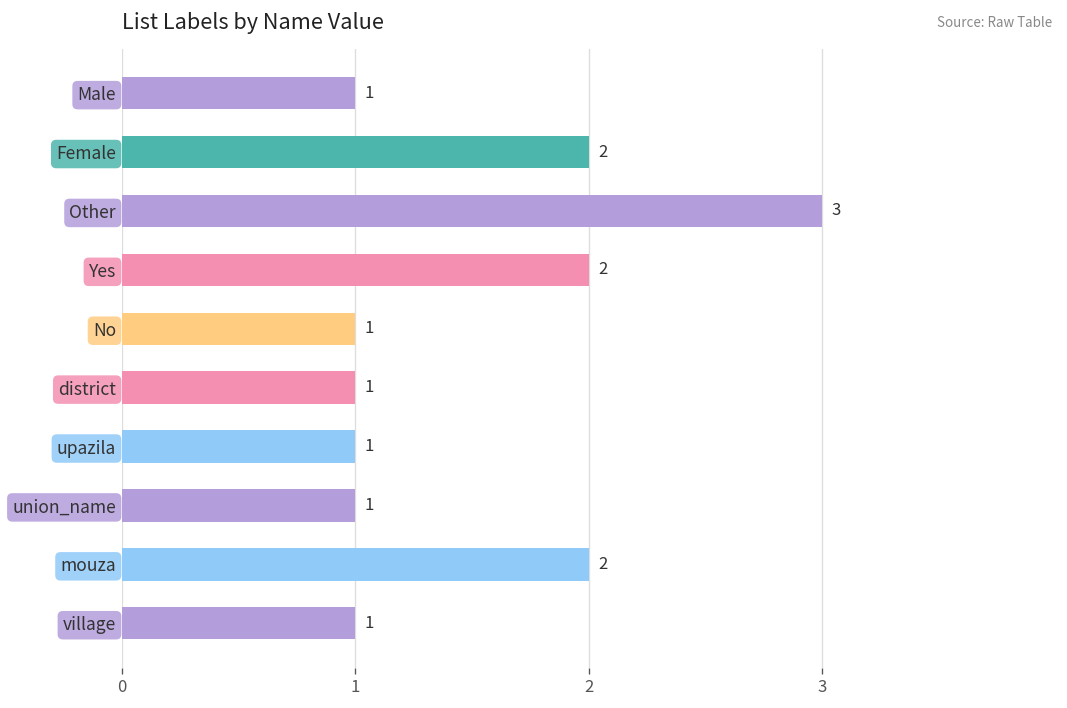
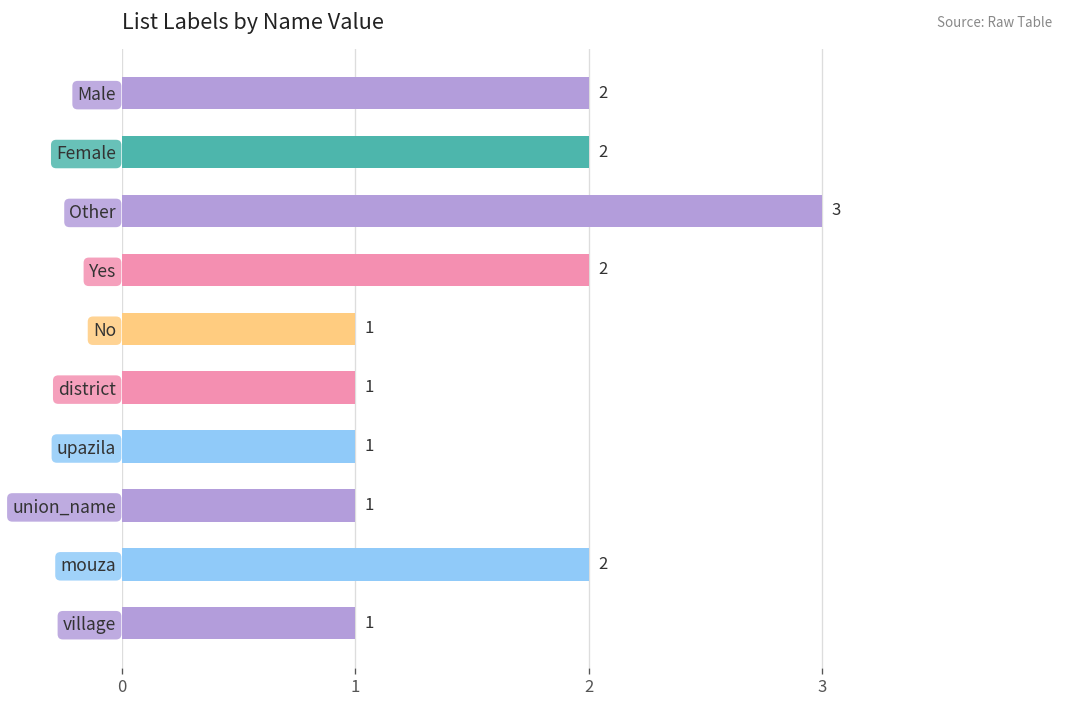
Male: 1 -> 2
